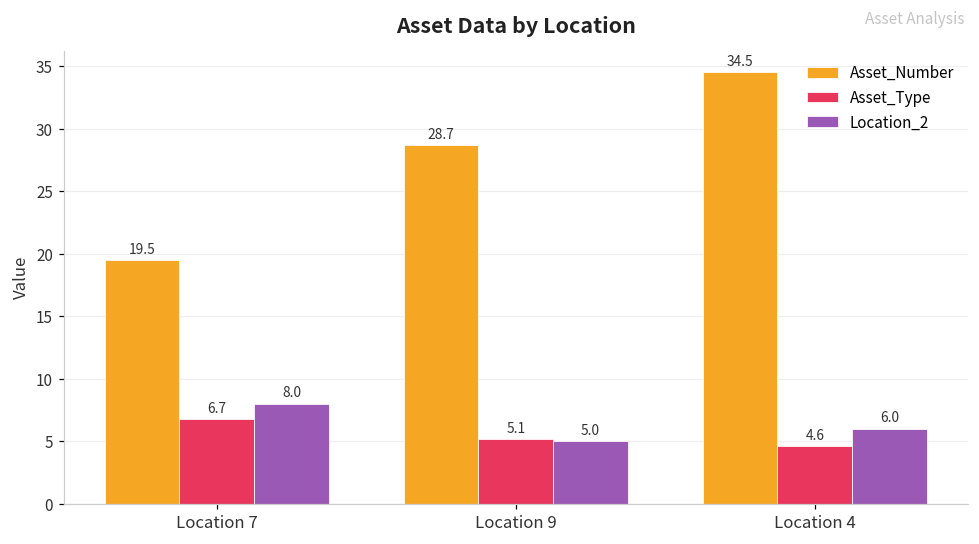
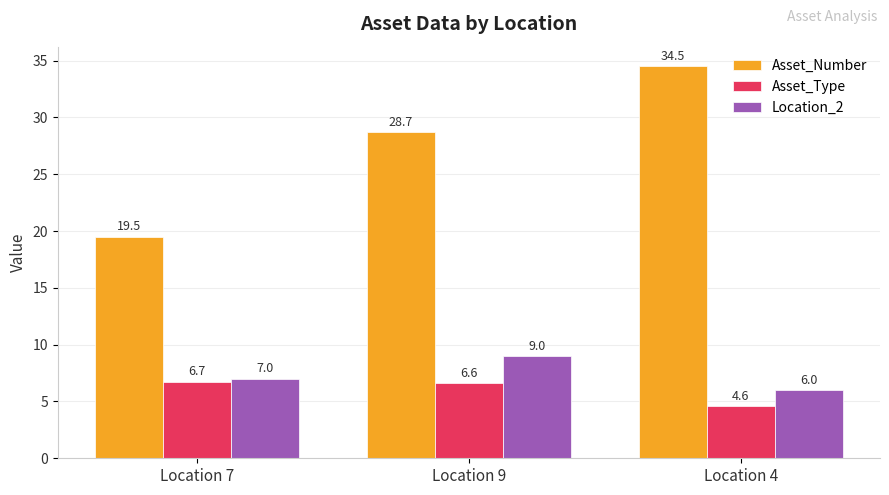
Location_2, Location 7: 8.0 -> 7.0
Asset_Type, Location 9: 5.1 -> 6.6
Location_2, Location 9: 5.0 -> 9.0
